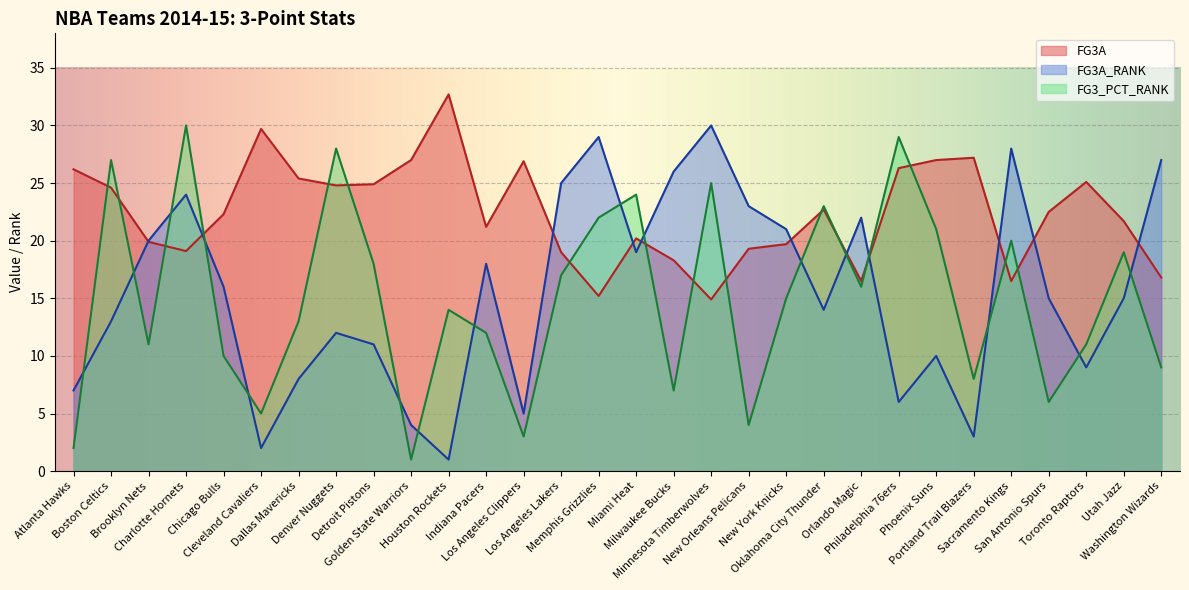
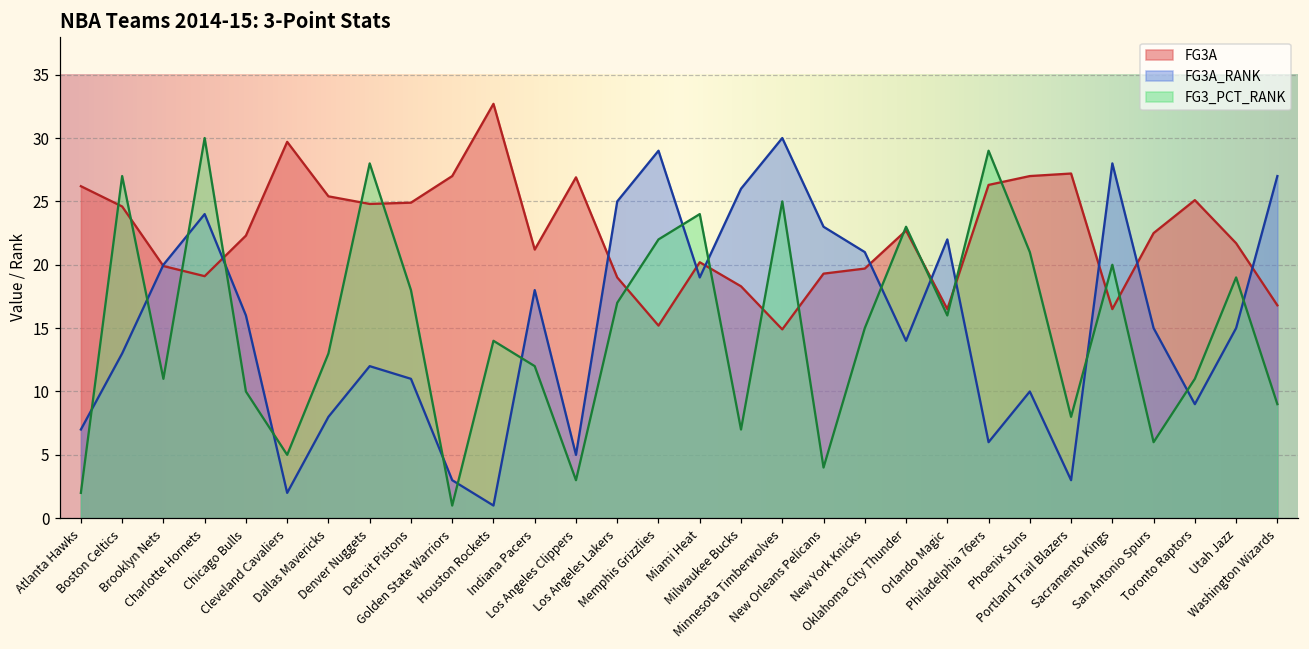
FG3A_RANK, Golden State Warriors: 4 -> 3
